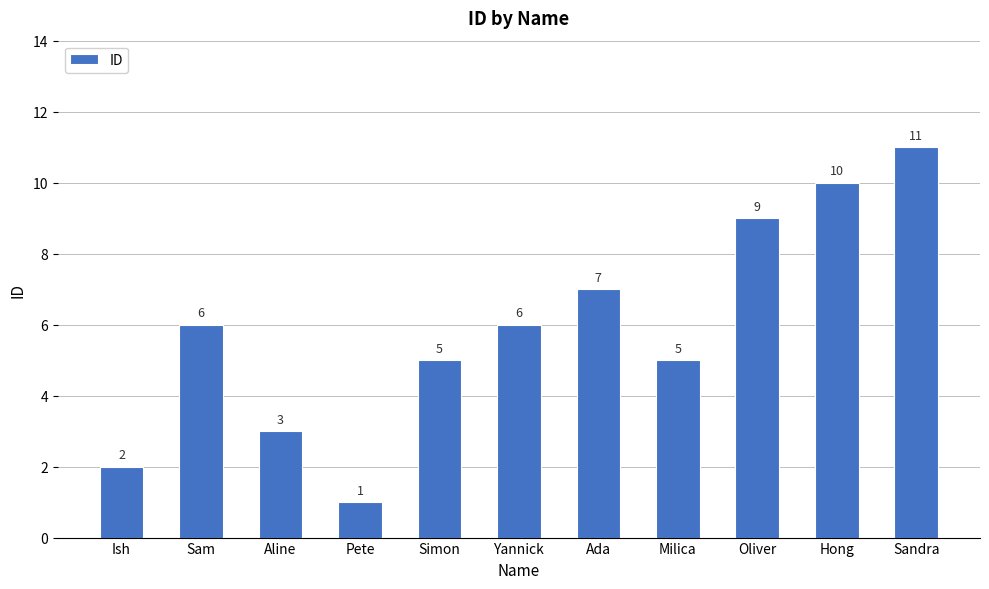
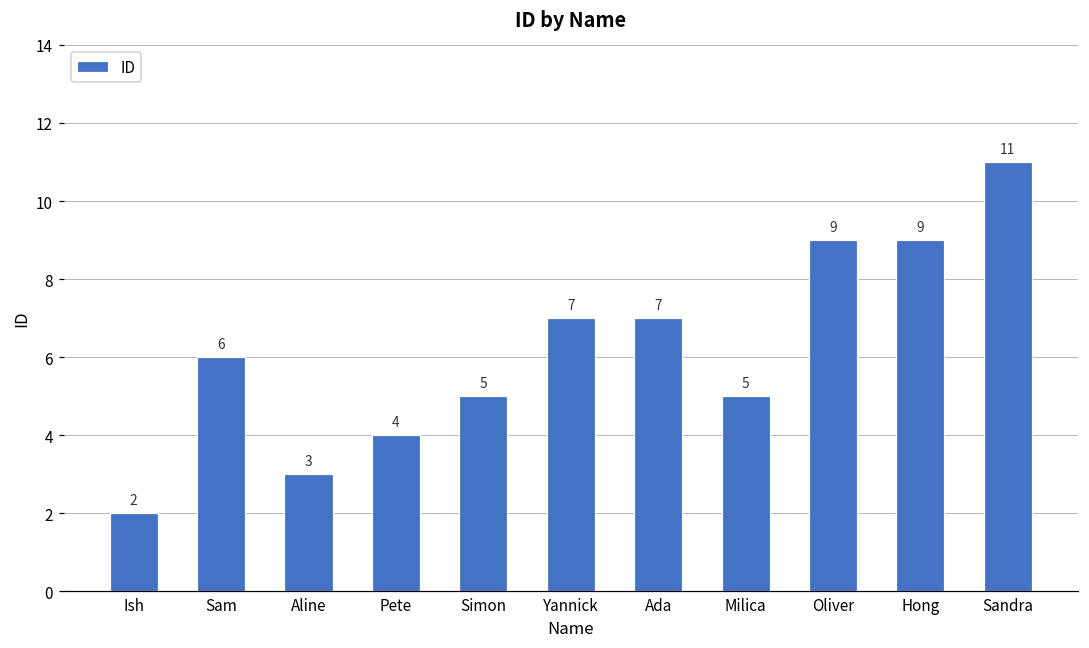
Pete: 1 -> 4
Yannick: 6 -> 7
Hong: 10 -> 9
